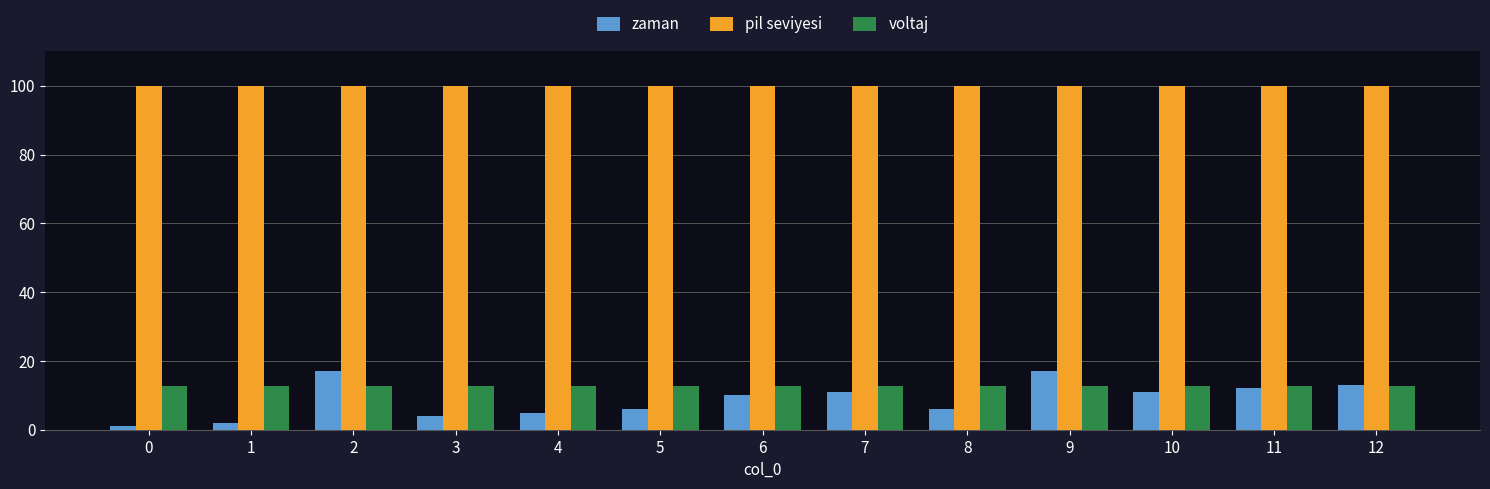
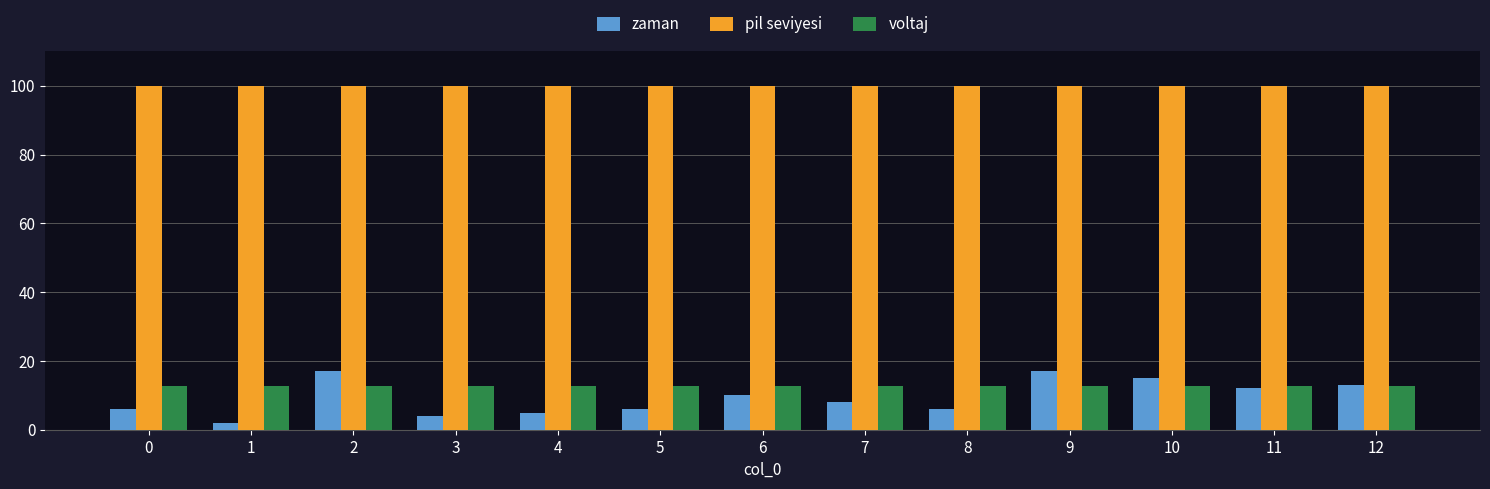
zaman, 0: 1 -> 6
zaman, 7: 11 -> 8
zaman, 10: 11 -> 15
